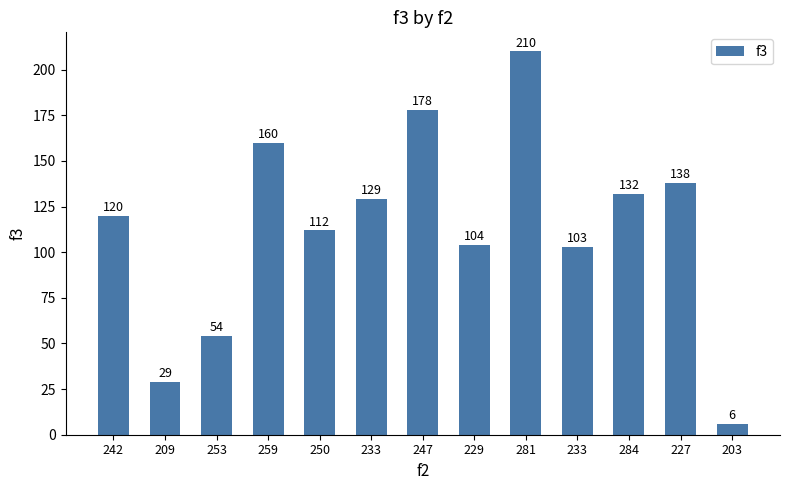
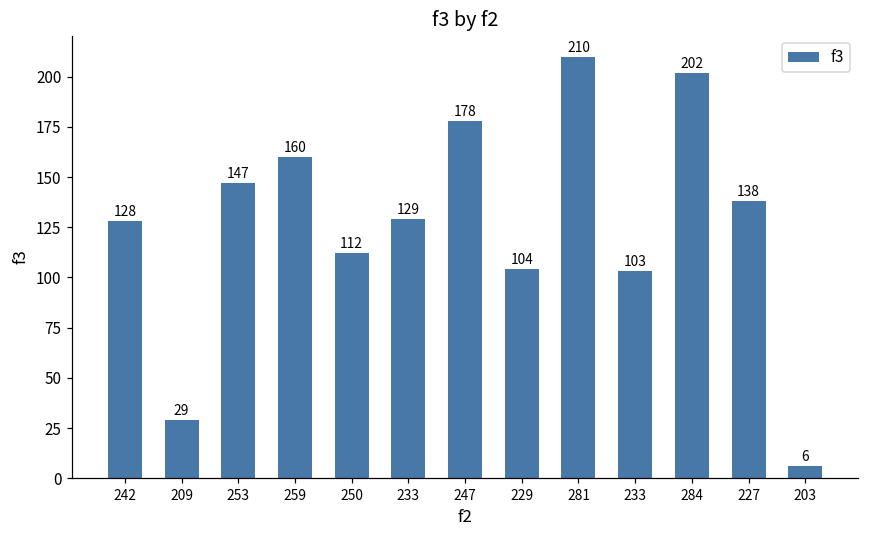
242: 120 -> 128
253: 54 -> 147
284: 132 -> 202
